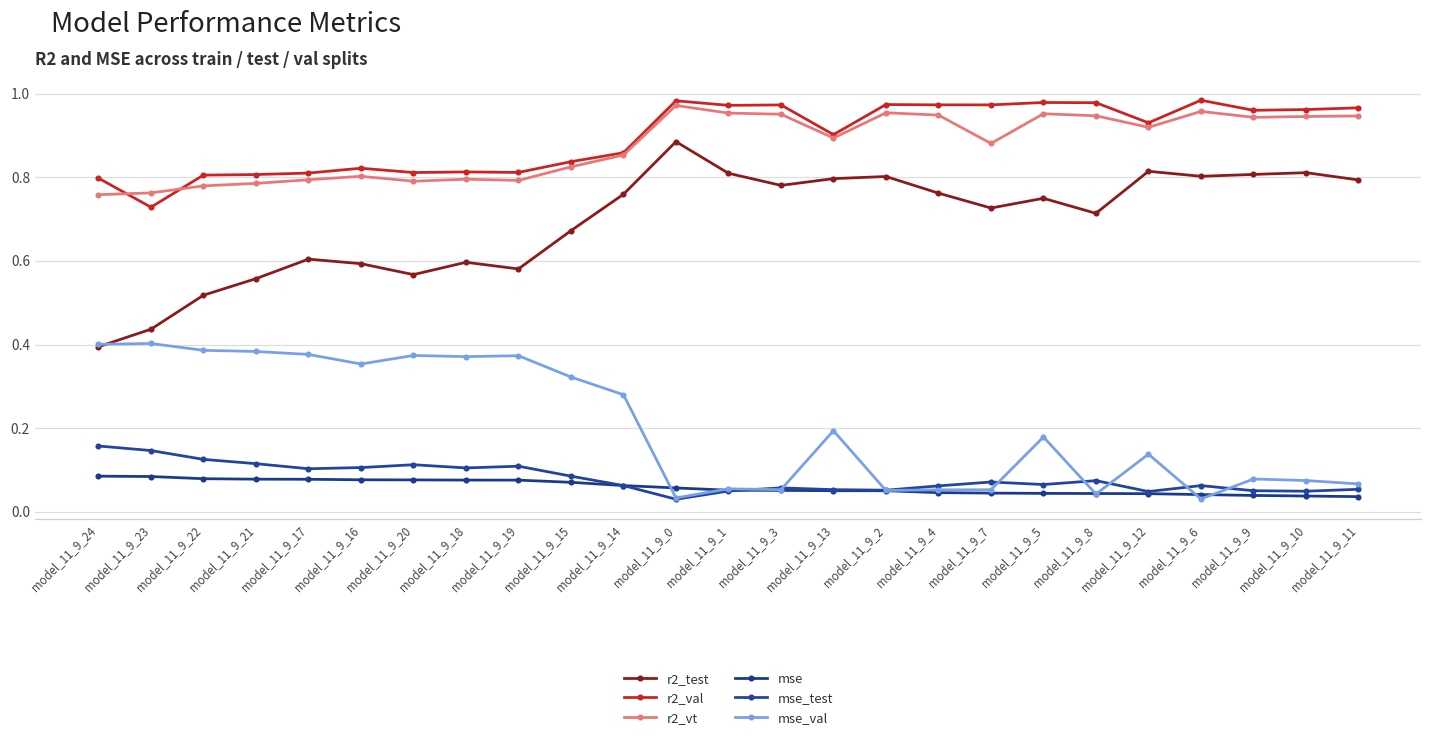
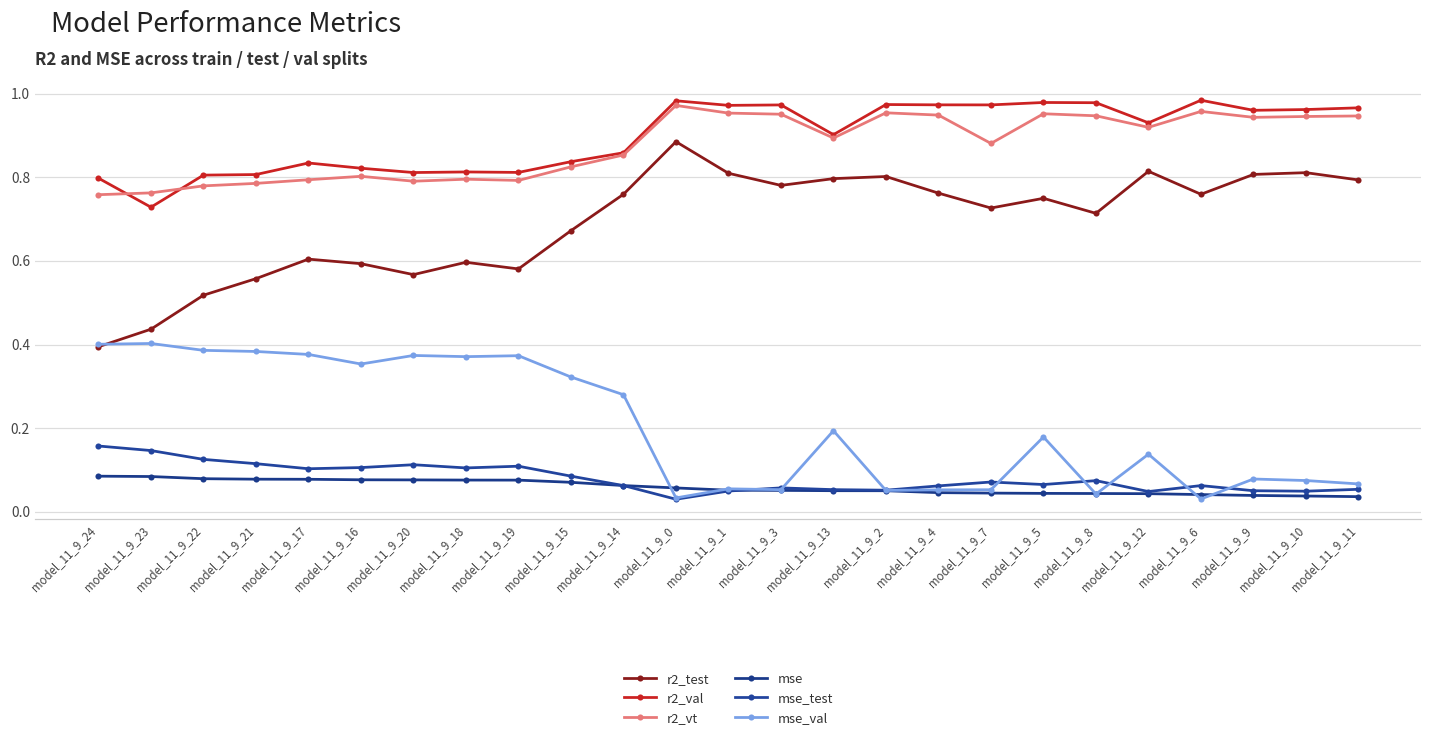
r2_val, model_11_9_17: 0.81 -> 0.83
r2_test, model_11_9_6: 0.80 -> 0.76
